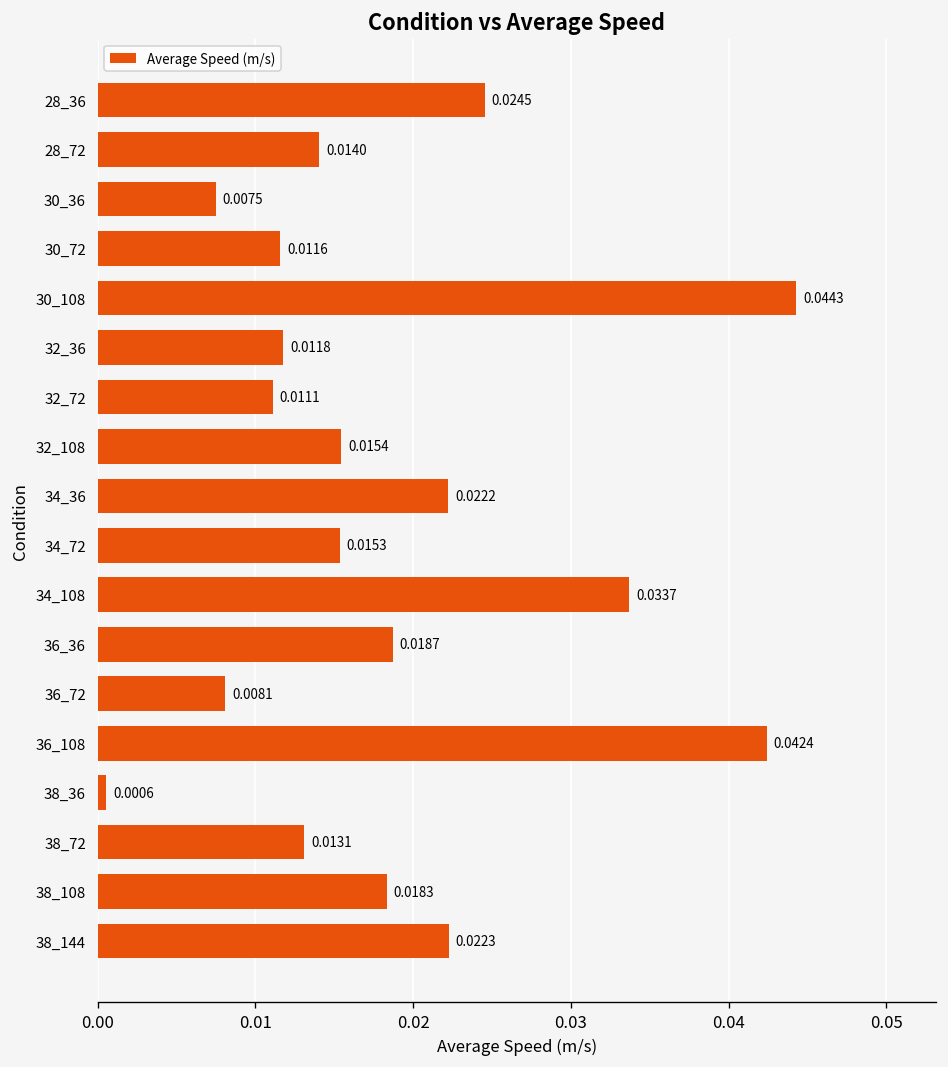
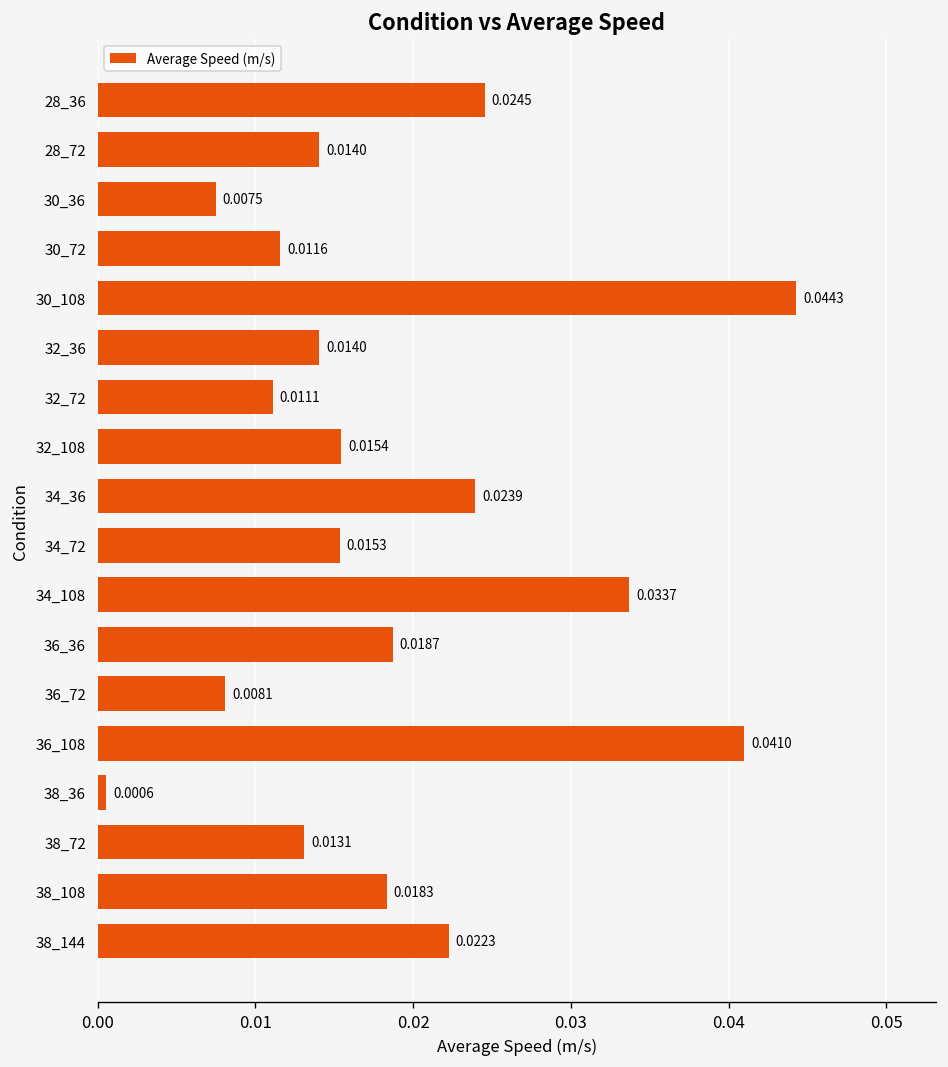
32_36: 0.0118 -> 0.0140
34_36: 0.0222 -> 0.0239
36_108: 0.0424 -> 0.0410
